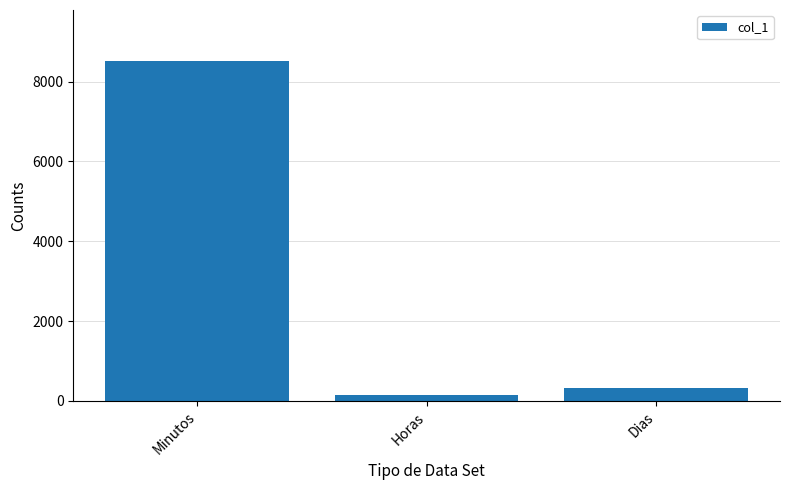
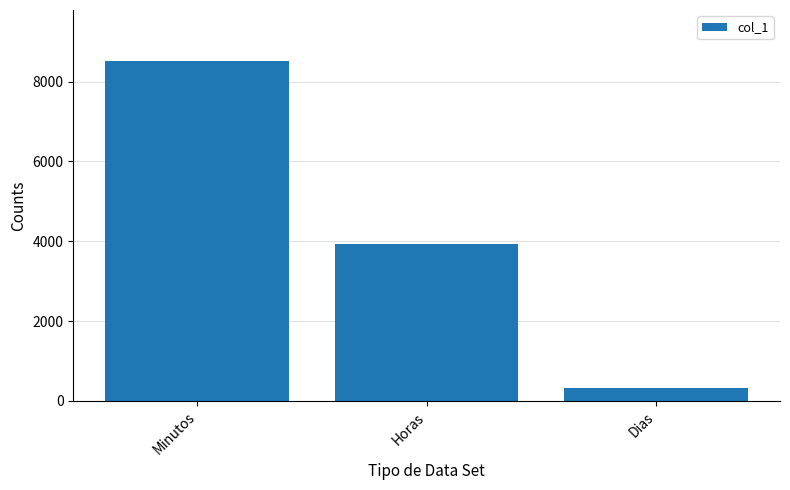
Horas: 100 -> 3900
